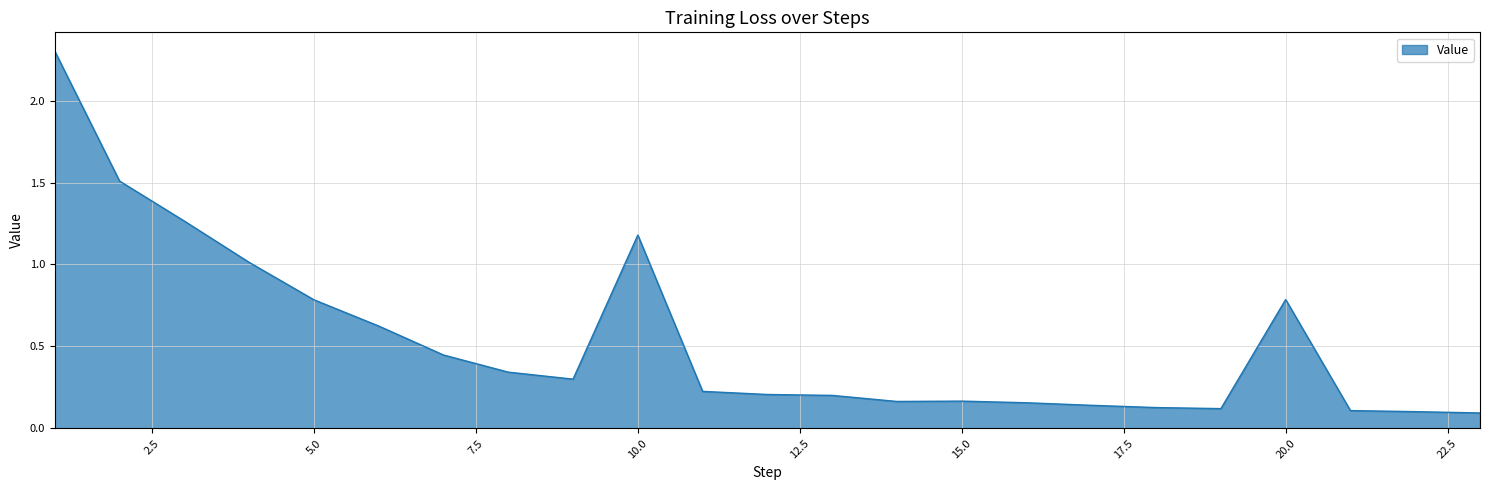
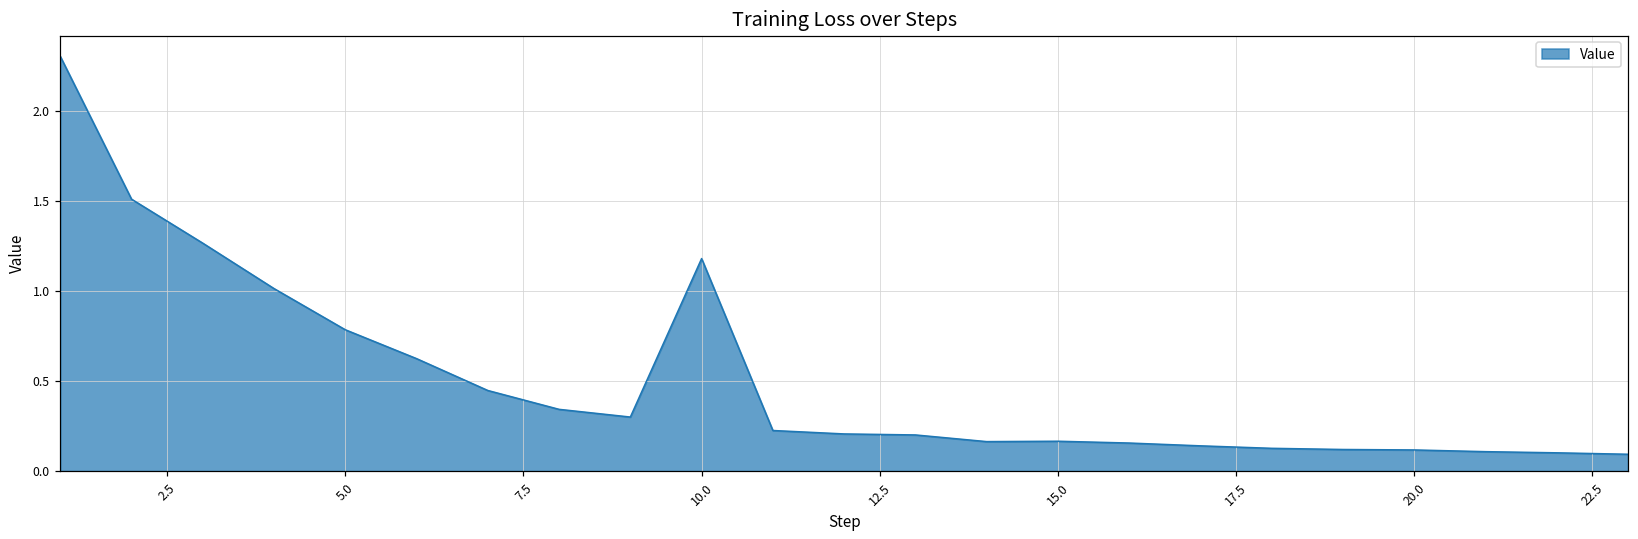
20.0: 0.79 -> 0.12
